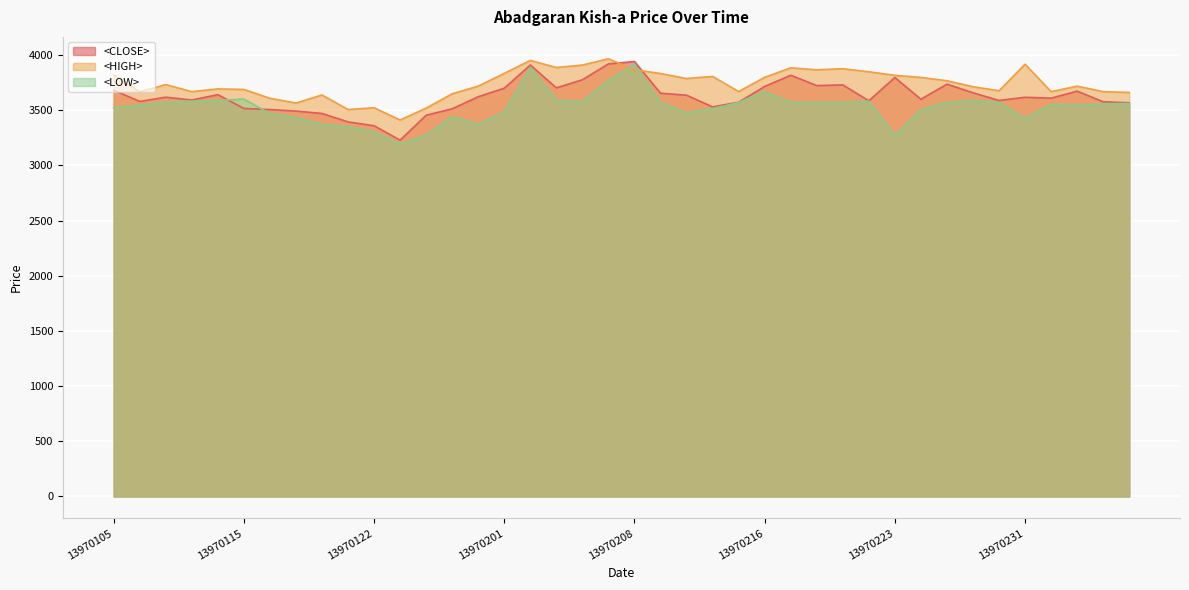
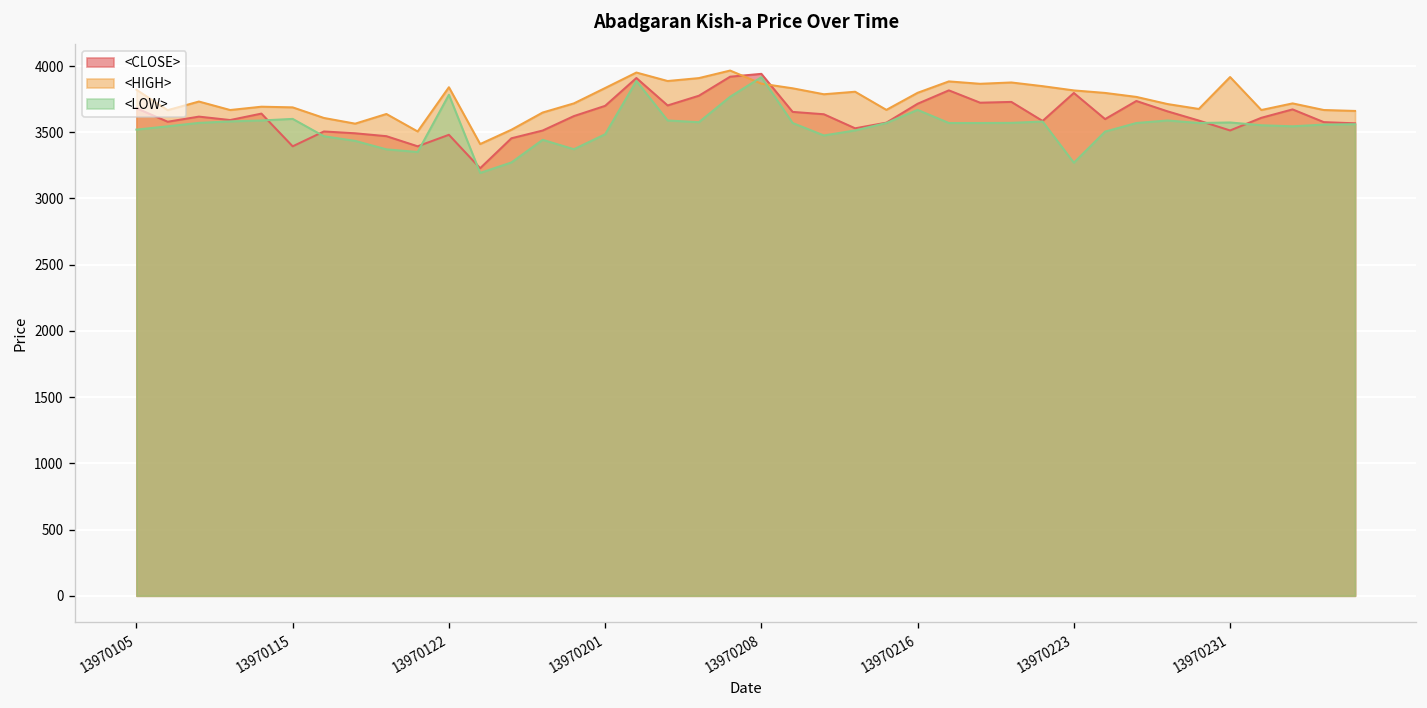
<CLOSE>, 13970115: 3520 -> 3390
<CLOSE>, 13970122: 3360 -> 3480
<HIGH>, 13970122: 3520 -> 3840
<LOW>, 13970122: 3300 -> 3780
<CLOSE>, 13970231: 3620 -> 3510
<LOW>, 13970231: 3430 -> 3570
